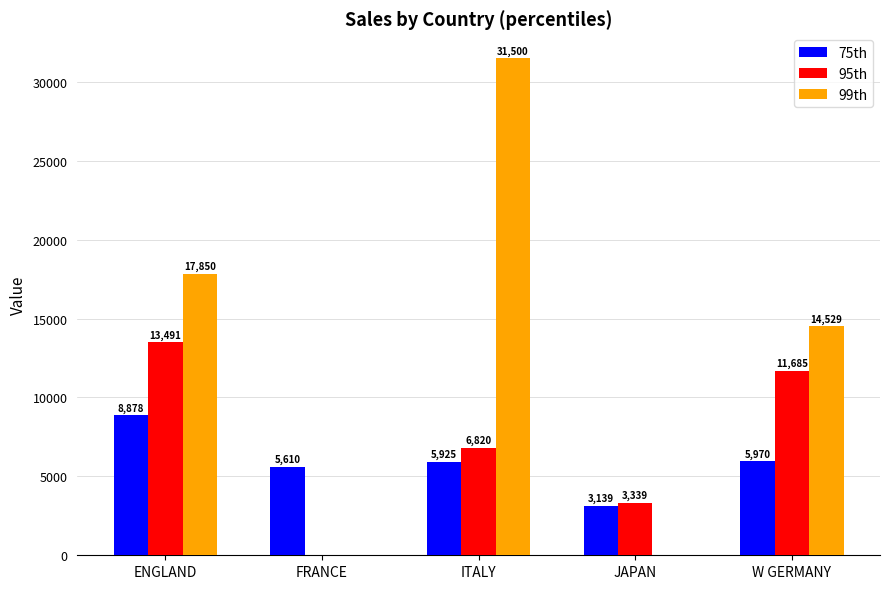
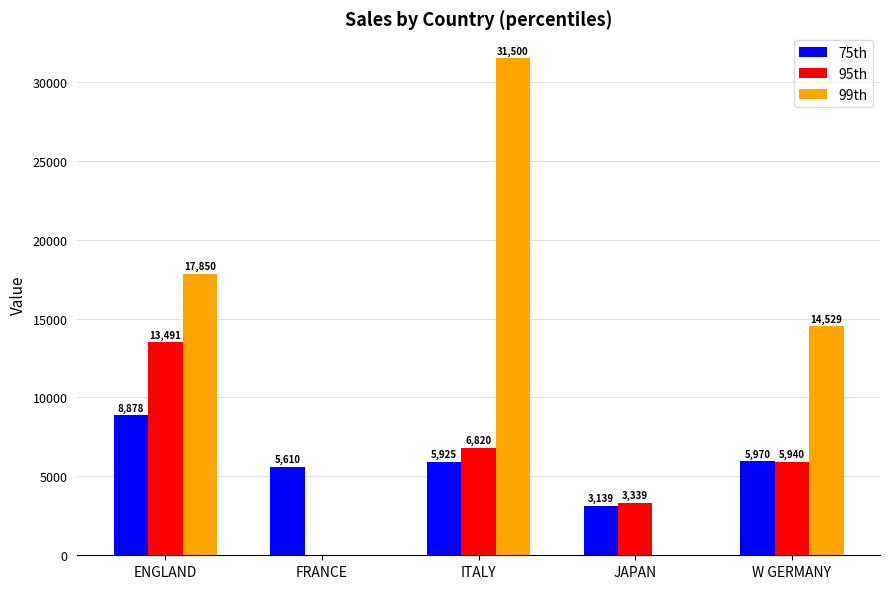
95th, W GERMANY: 11,685 -> 5,940
